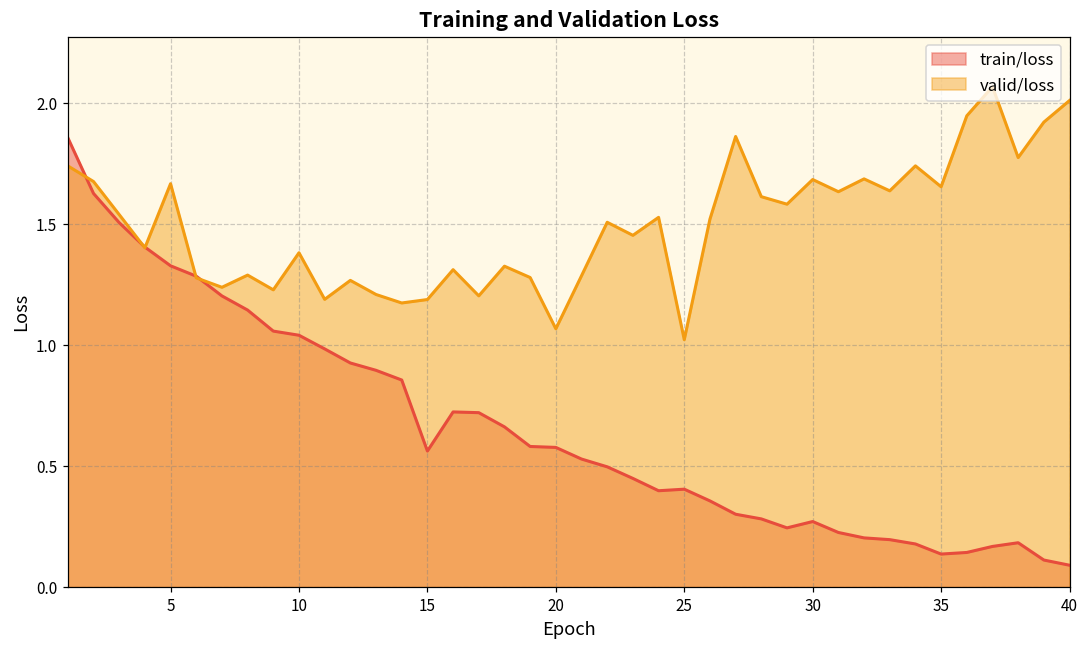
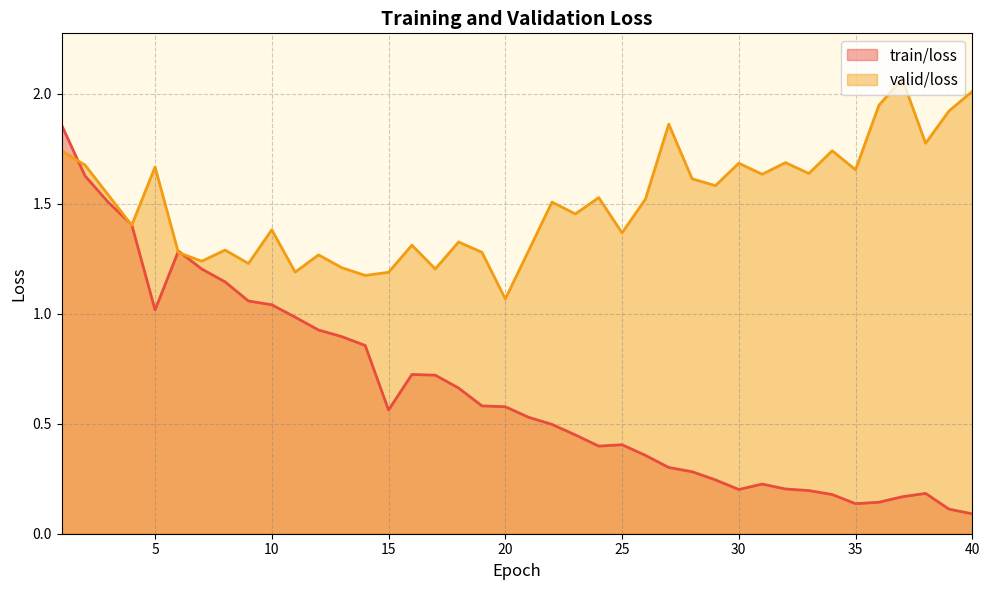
train/loss, 5: 1.33 -> 1.02
valid/loss, 25: 1.02 -> 1.37
train/loss, 30: 0.27 -> 0.20
